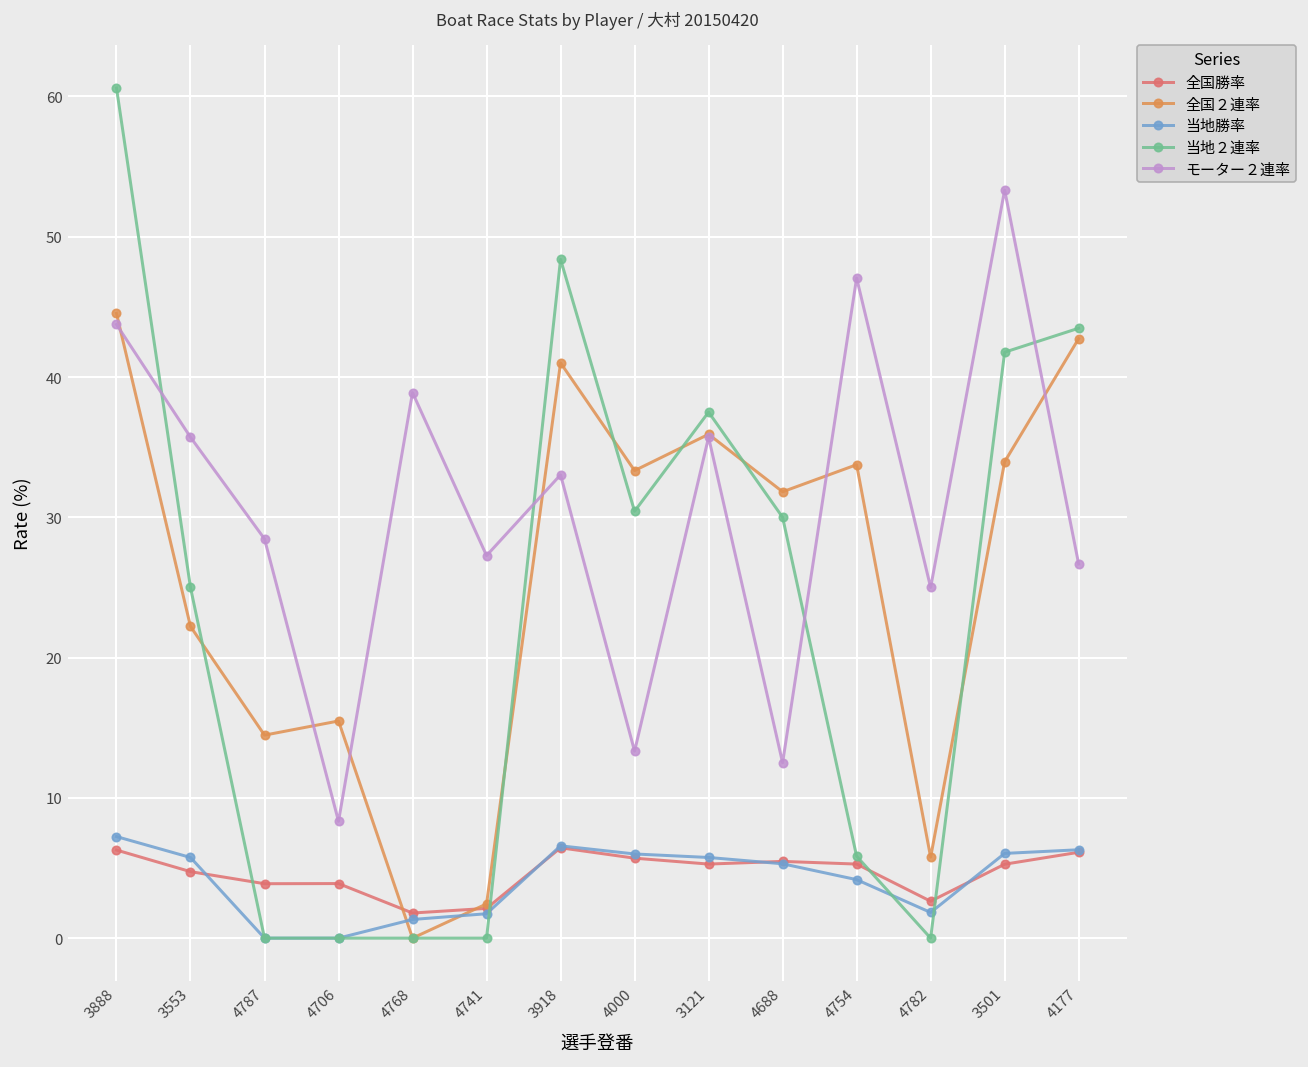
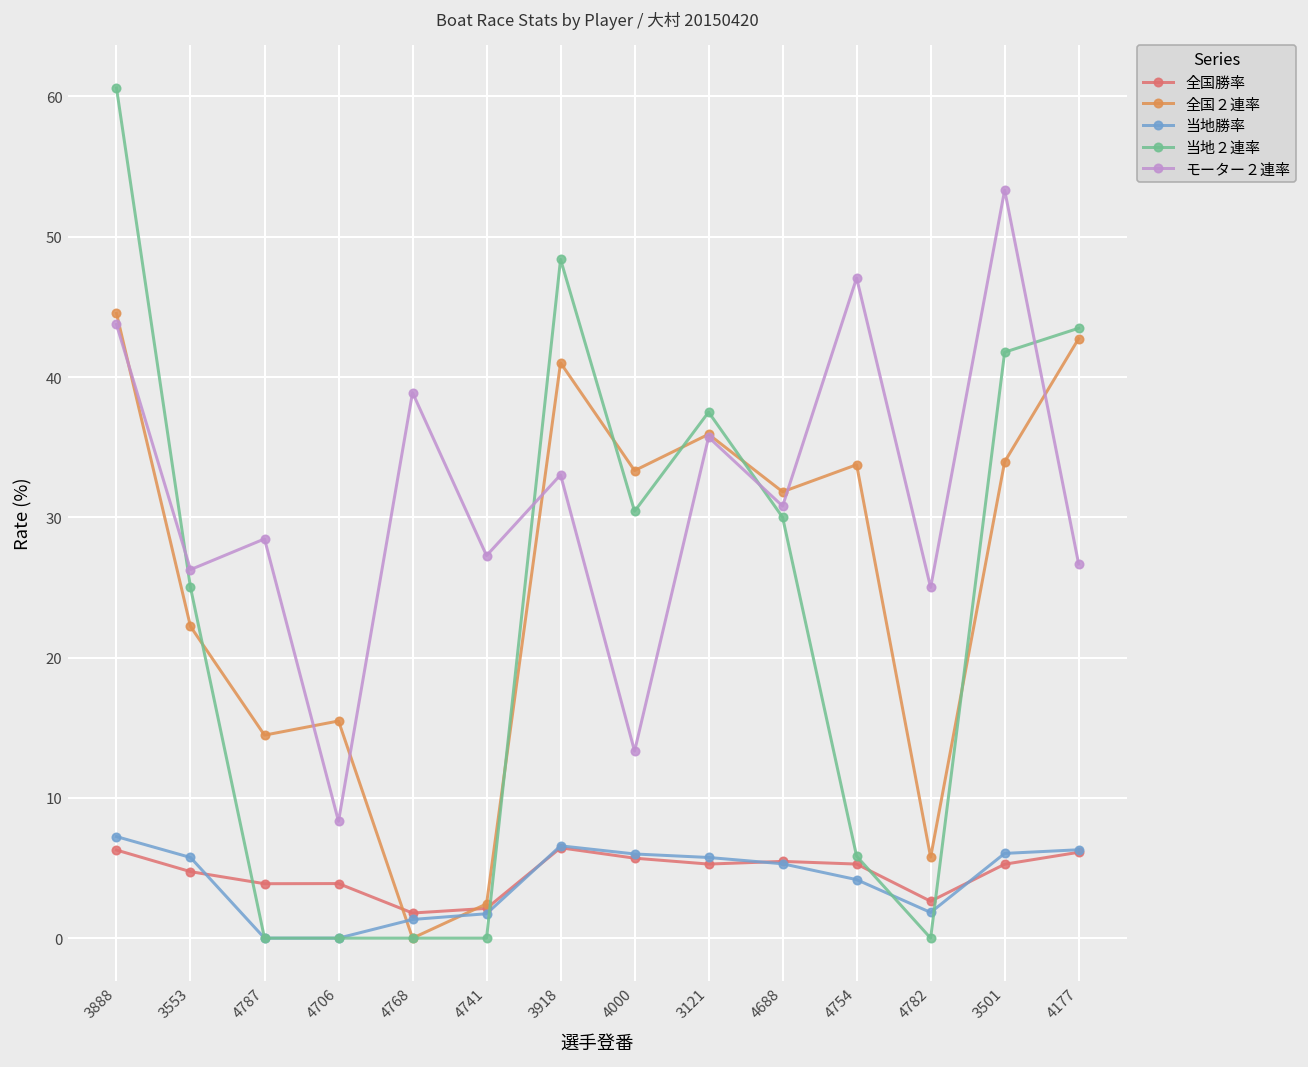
モーター２連率, 3553: 35.7 -> 26.3
モーター２連率, 4688: 12.5 -> 30.8
